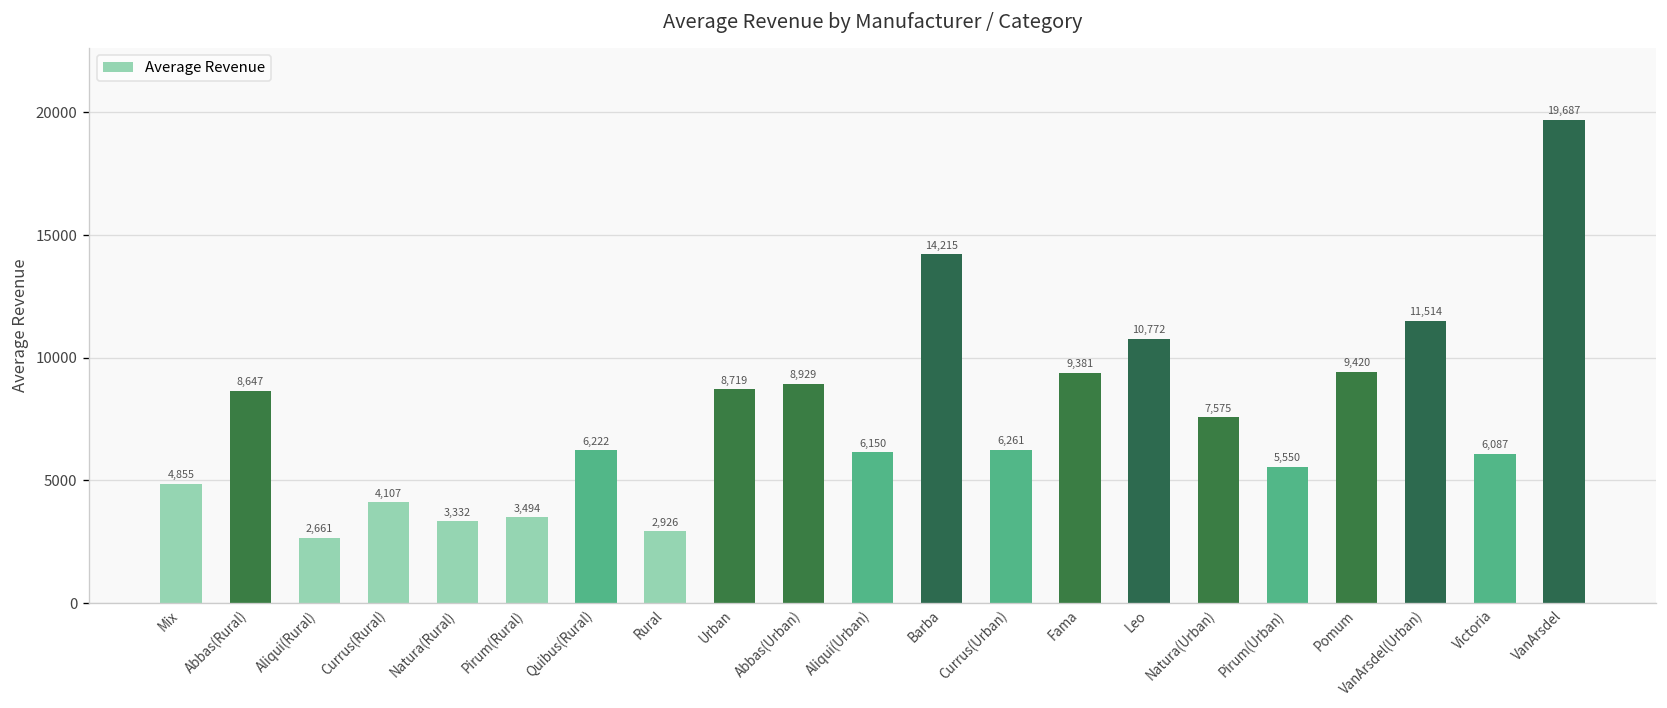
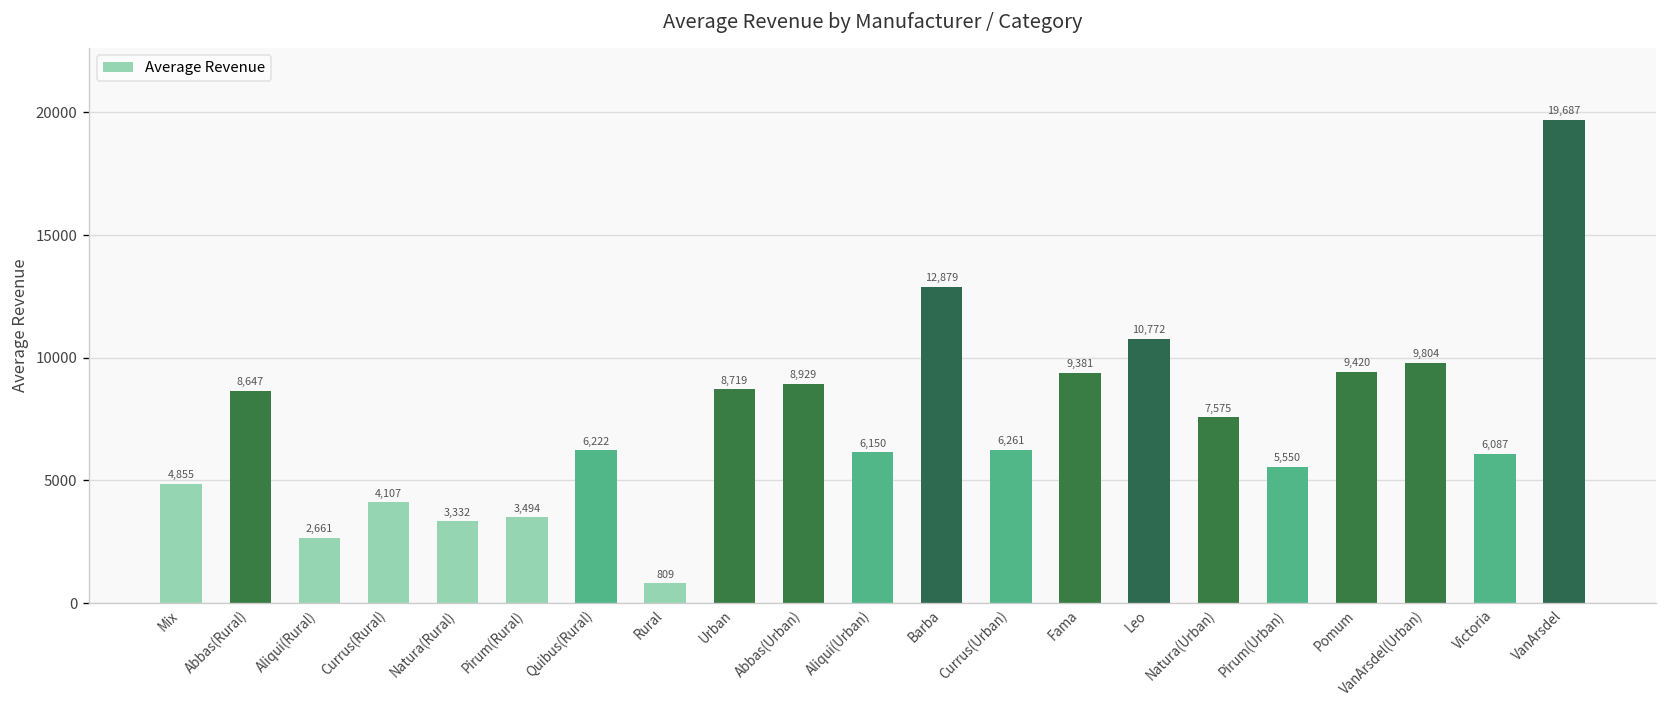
Rural: 2,926 -> 809
Barba: 14,215 -> 12,879
VanArsdel(Urban): 11,514 -> 9,804
